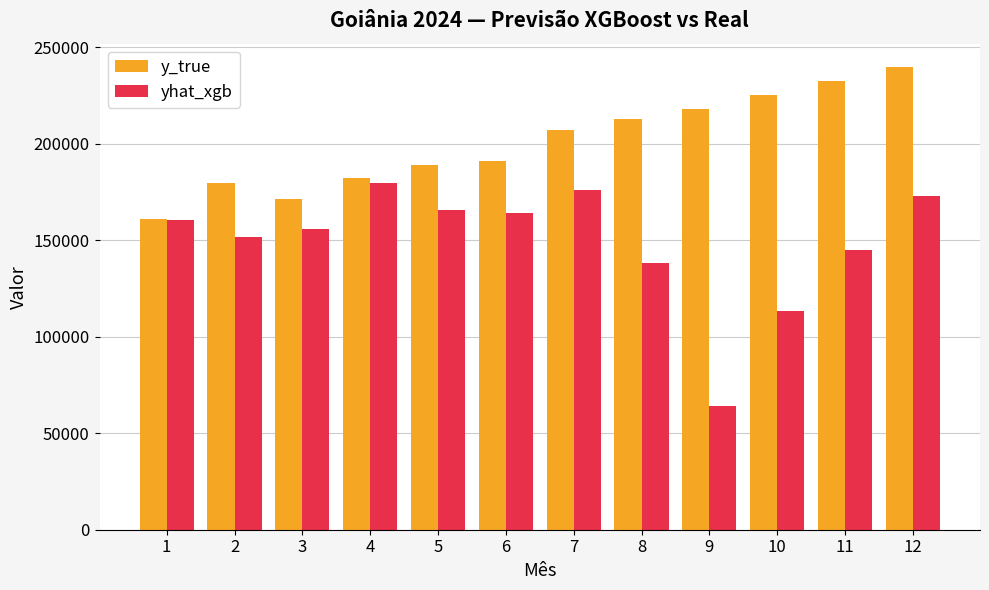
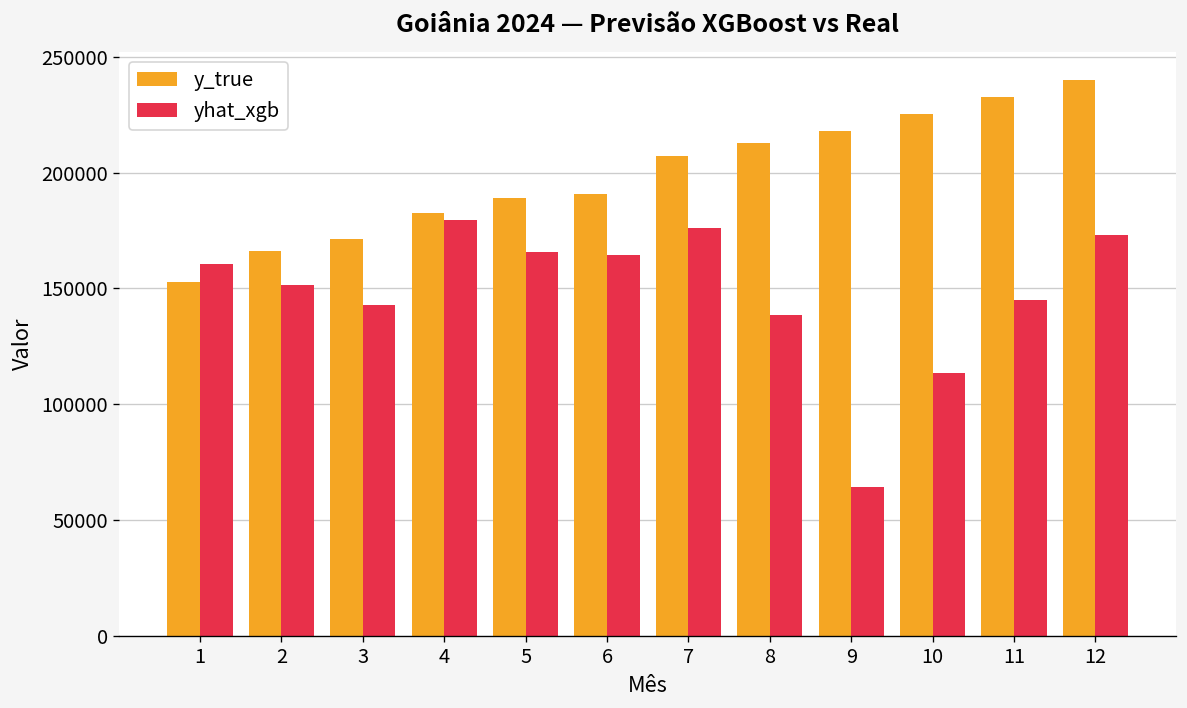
y_true, 1: 161000 -> 153000
y_true, 2: 180000 -> 166000
yhat_xgb, 3: 156000 -> 143000
